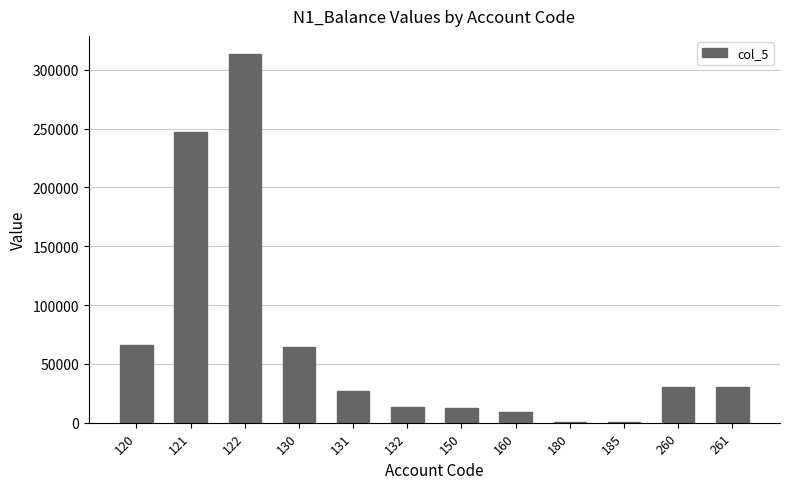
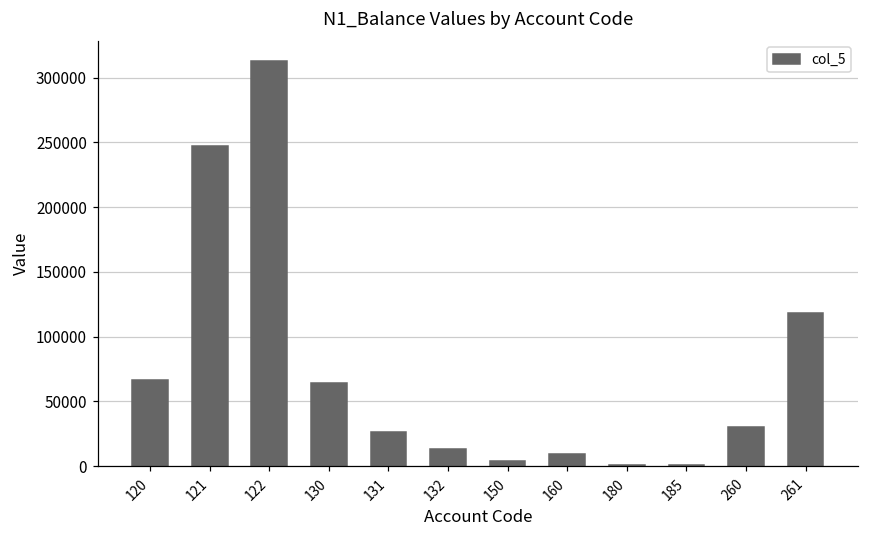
150: 12000 -> 4000
261: 30000 -> 118000
